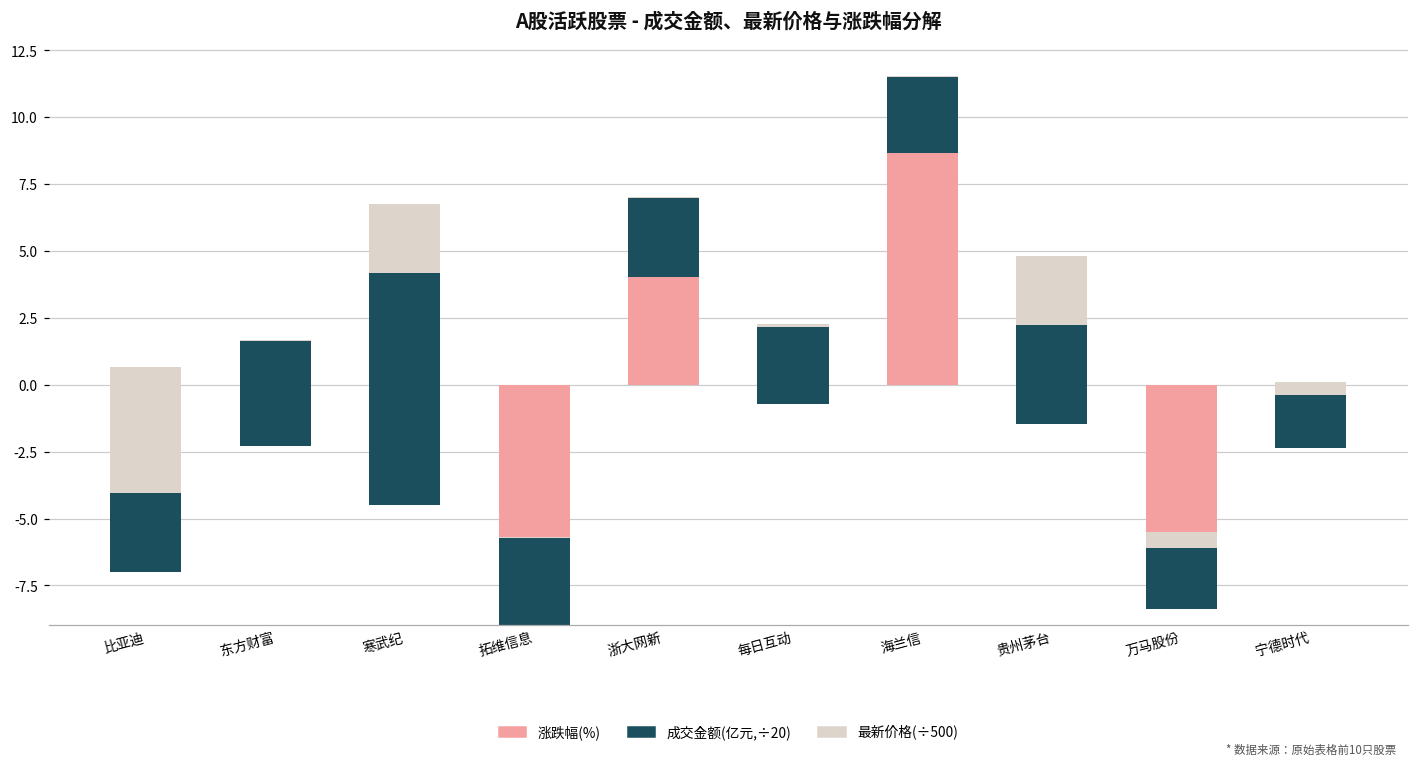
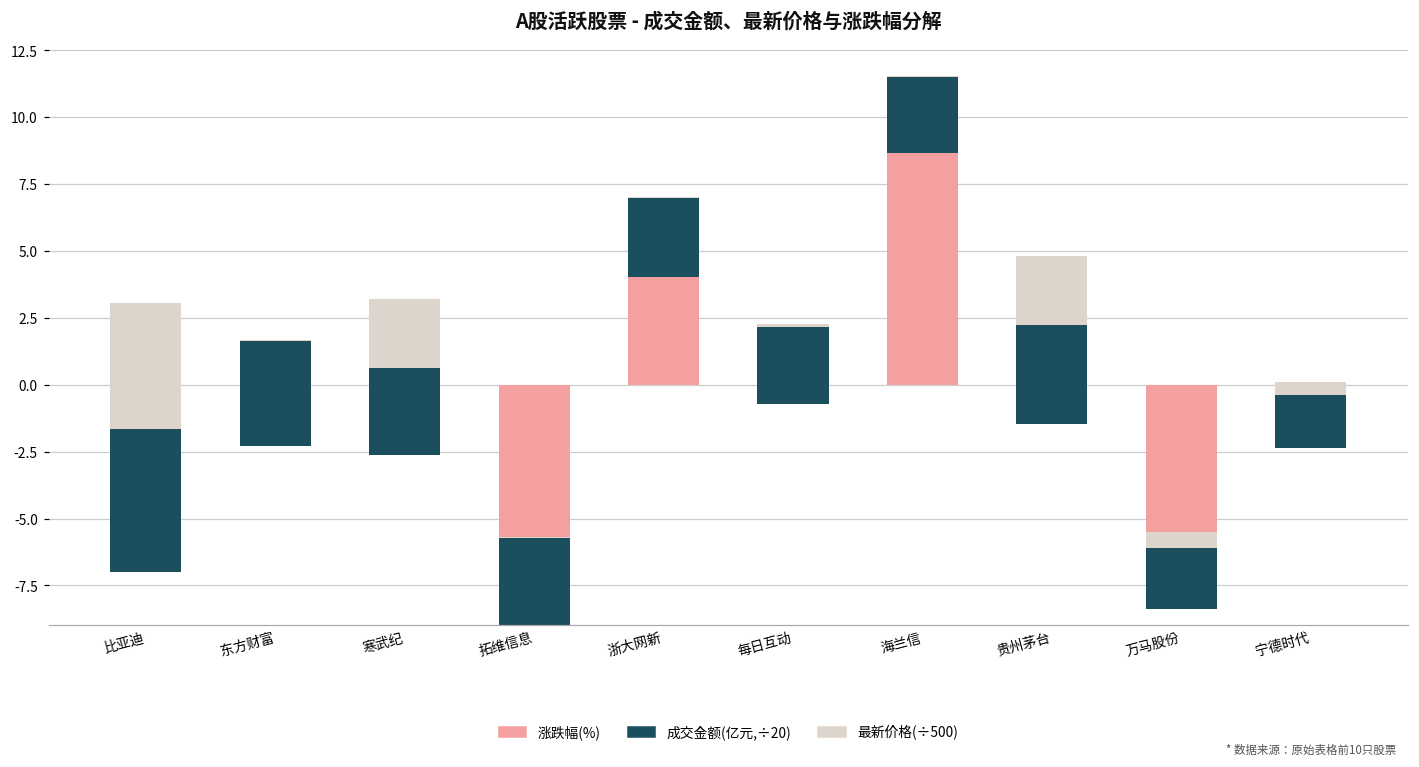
成交金额(亿元,÷20), 比亚迪: 3.0 -> 5.3
涨跌幅(%), 寒武纪: -4.5 -> -2.6
成交金额(亿元,÷20), 寒武纪: 8.7 -> 3.3
